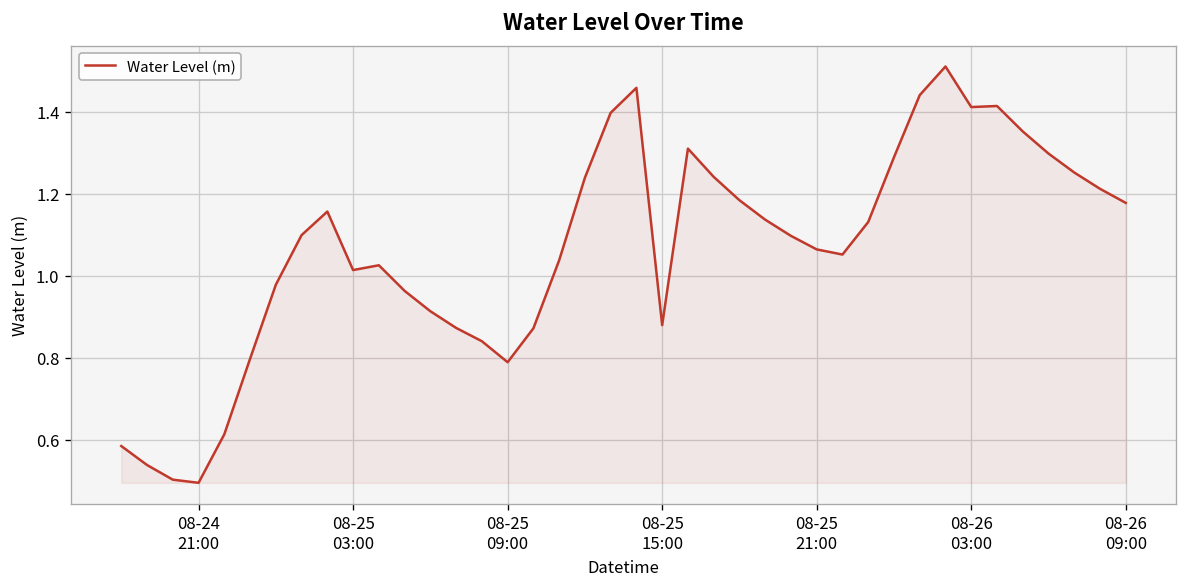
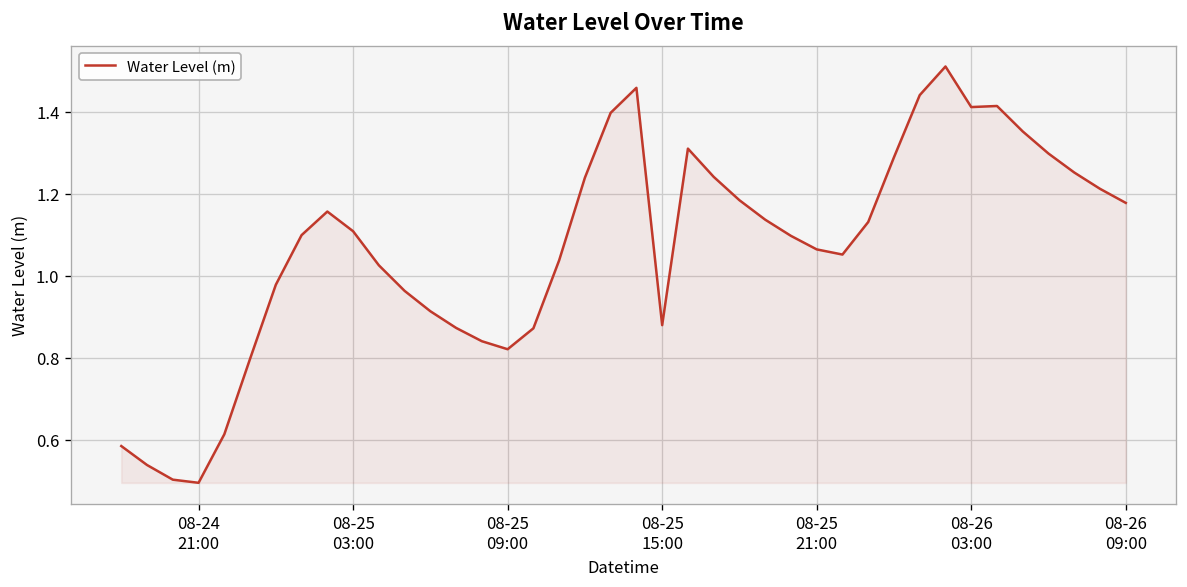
08-25 03:00: 1.01 -> 1.11
08-25 09:00: 0.79 -> 0.82
